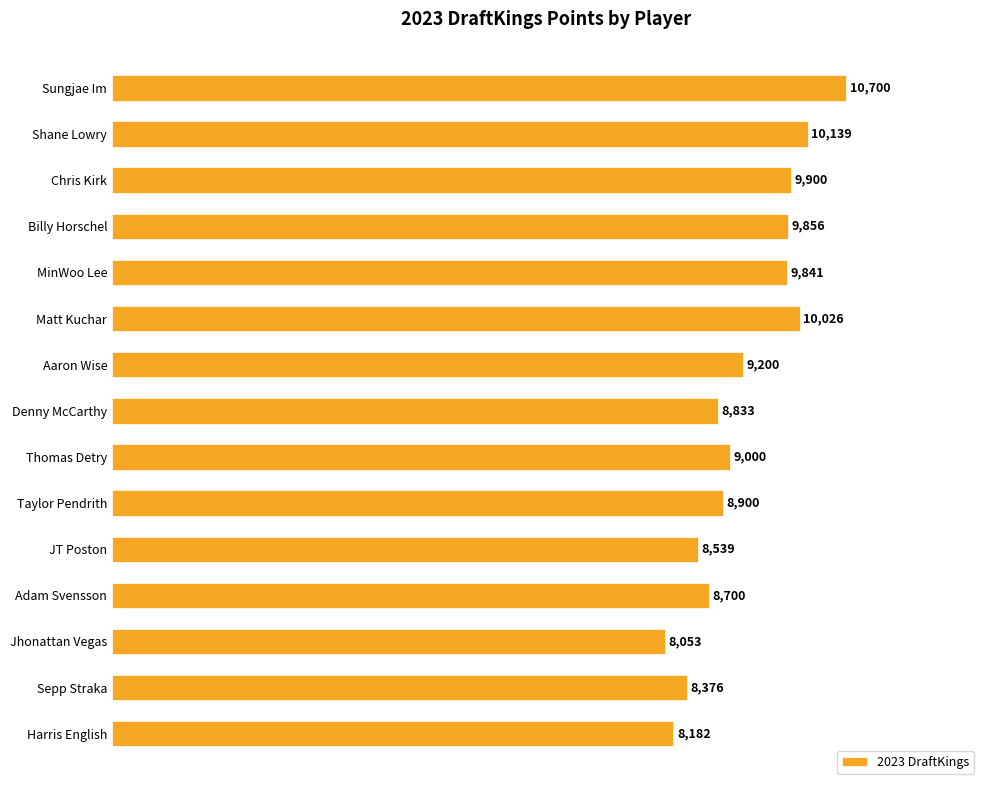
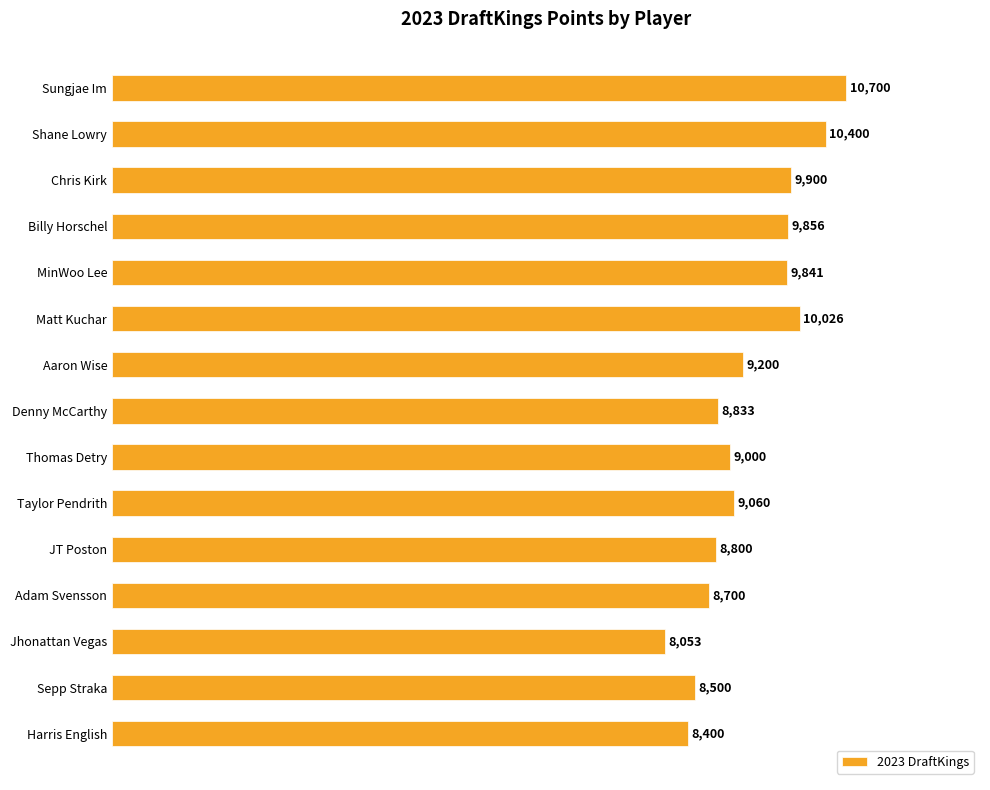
Shane Lowry: 10,139 -> 10,400
Taylor Pendrith: 8,900 -> 9,060
JT Poston: 8,539 -> 8,800
Sepp Straka: 8,376 -> 8,500
Harris English: 8,182 -> 8,400
